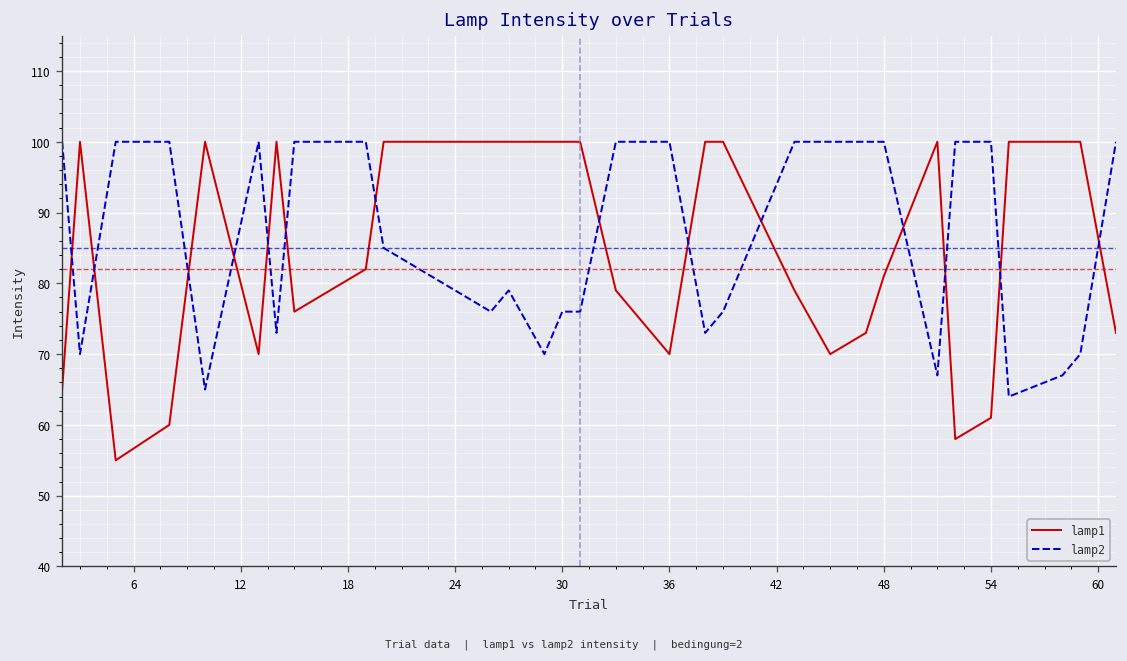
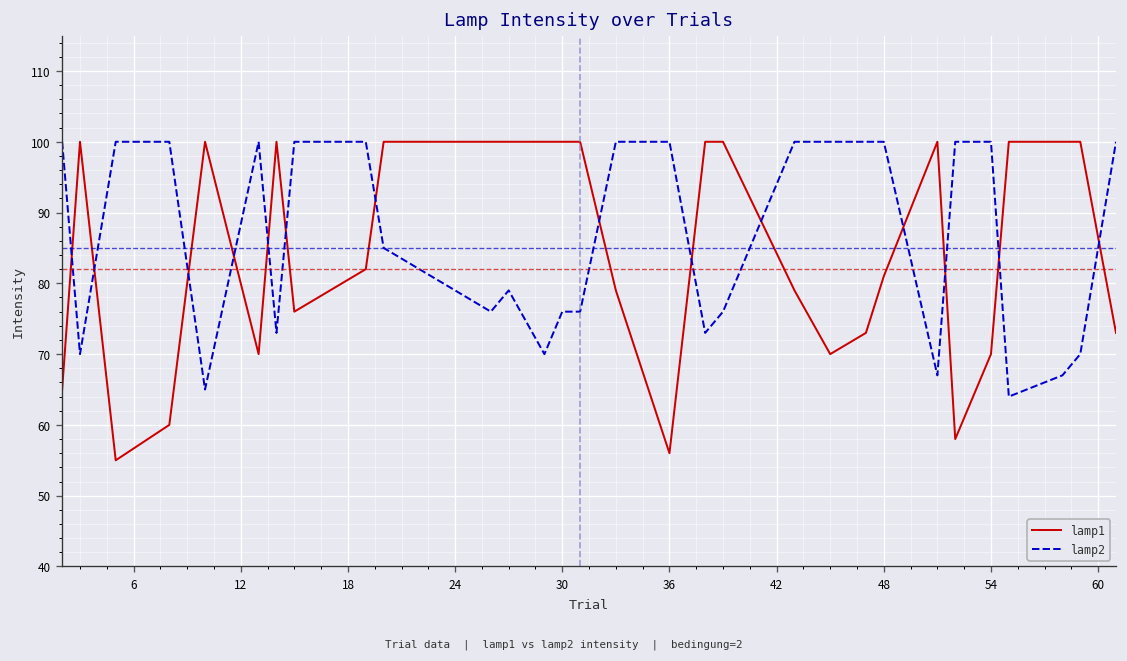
lamp1, 36: 70 -> 56
lamp1, 54: 61 -> 70
